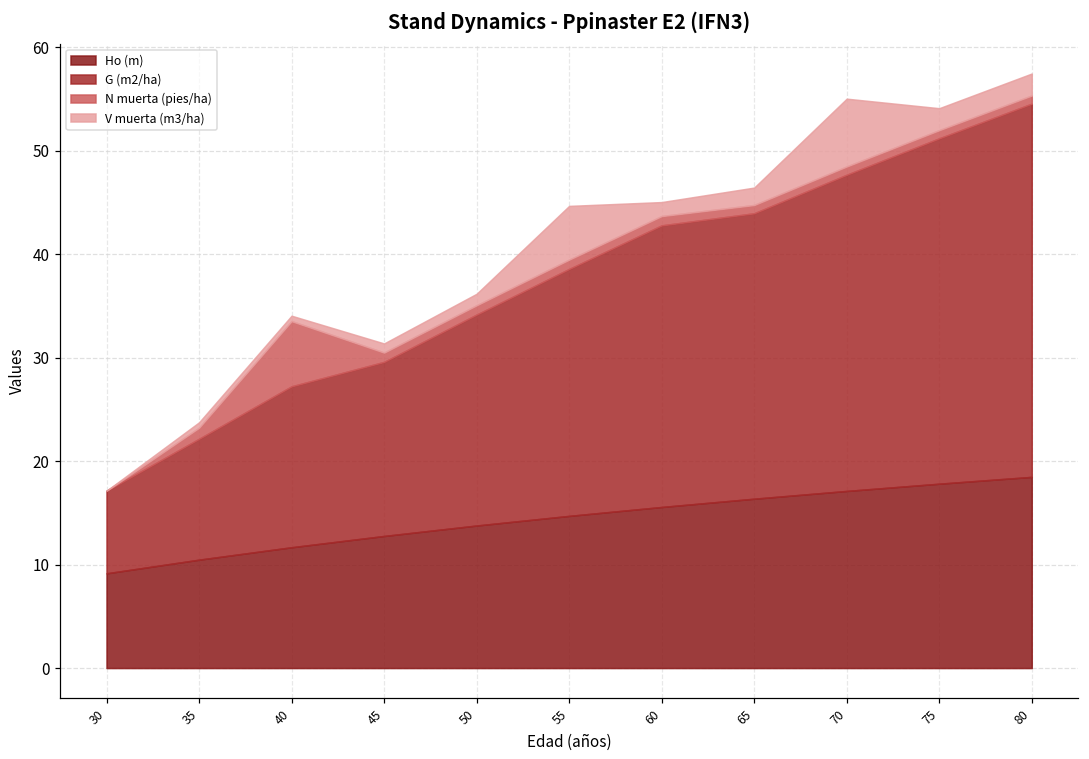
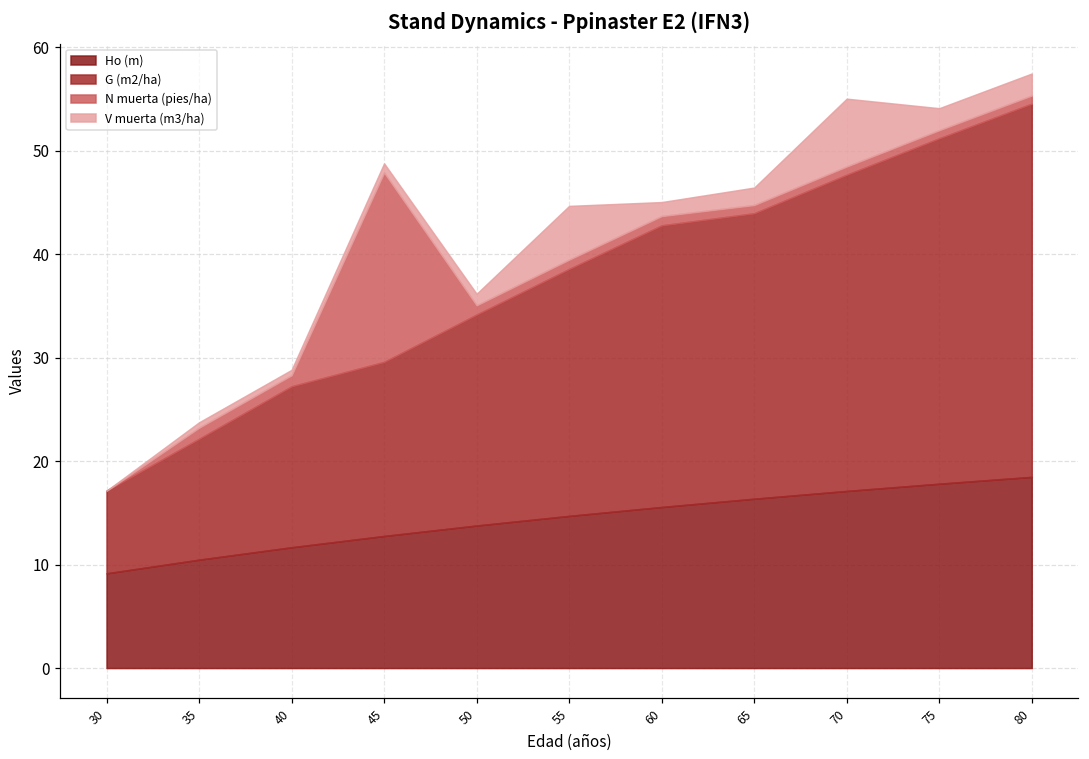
N muerta (pies/ha), 40: 6 -> 1
N muerta (pies/ha), 45: 1 -> 18
